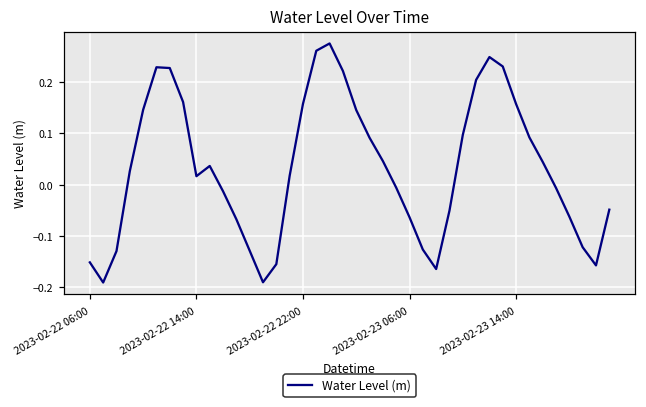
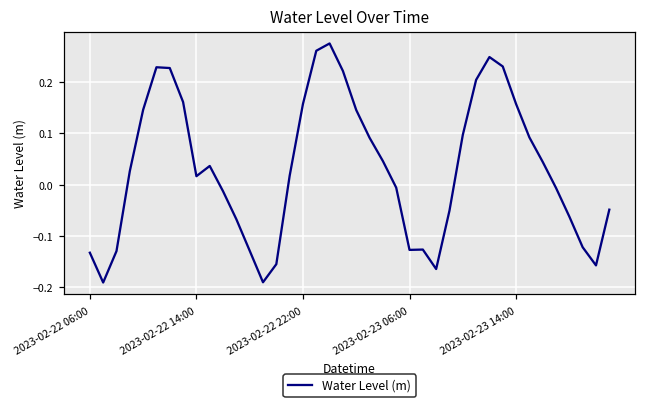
2023-02-22 06:00: -0.15 -> -0.13
2023-02-23 06:00: -0.06 -> -0.13
